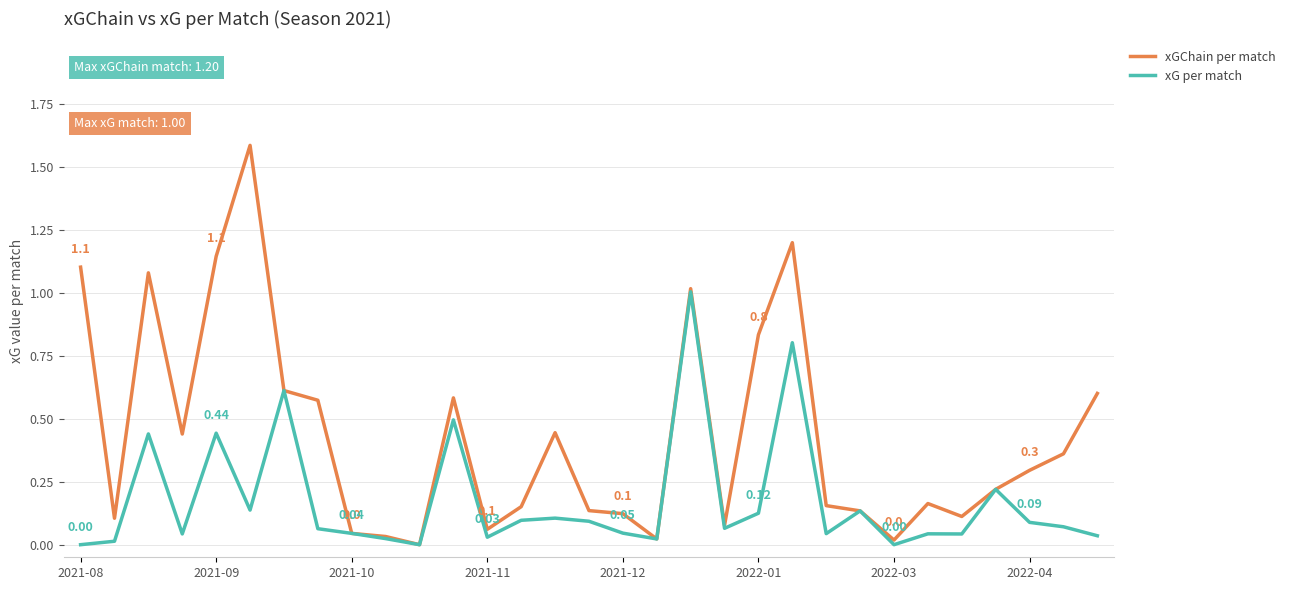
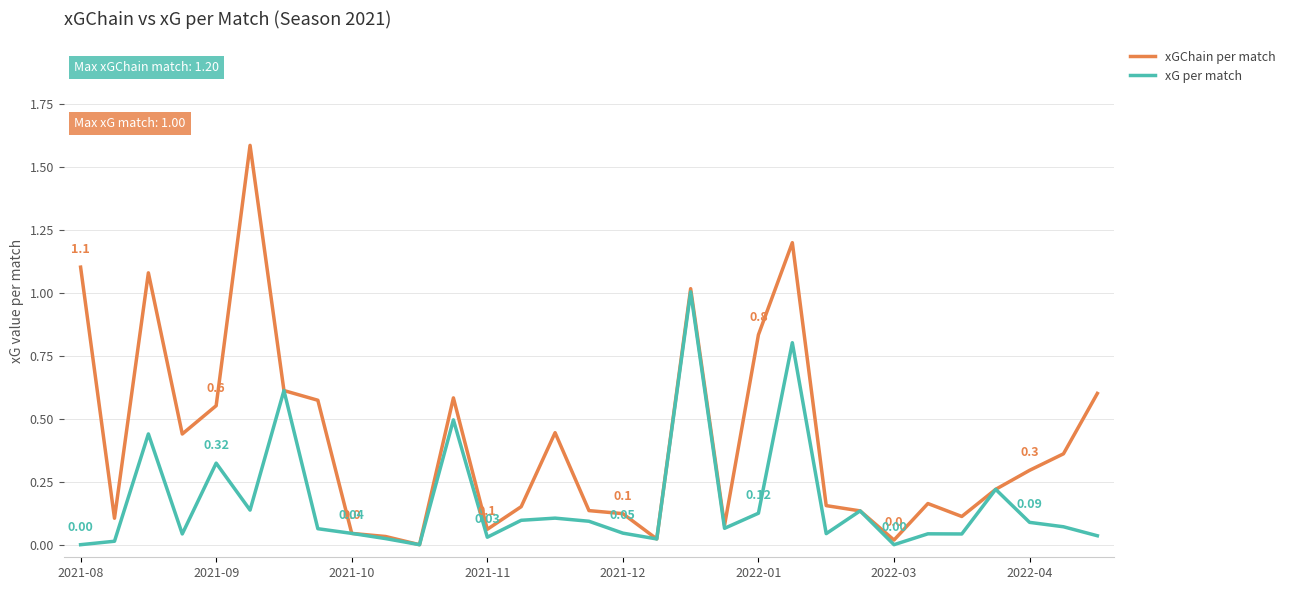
xGChain per match, 2021-09: 1.1 -> 0.6
xG per match, 2021-09: 0.44 -> 0.32
